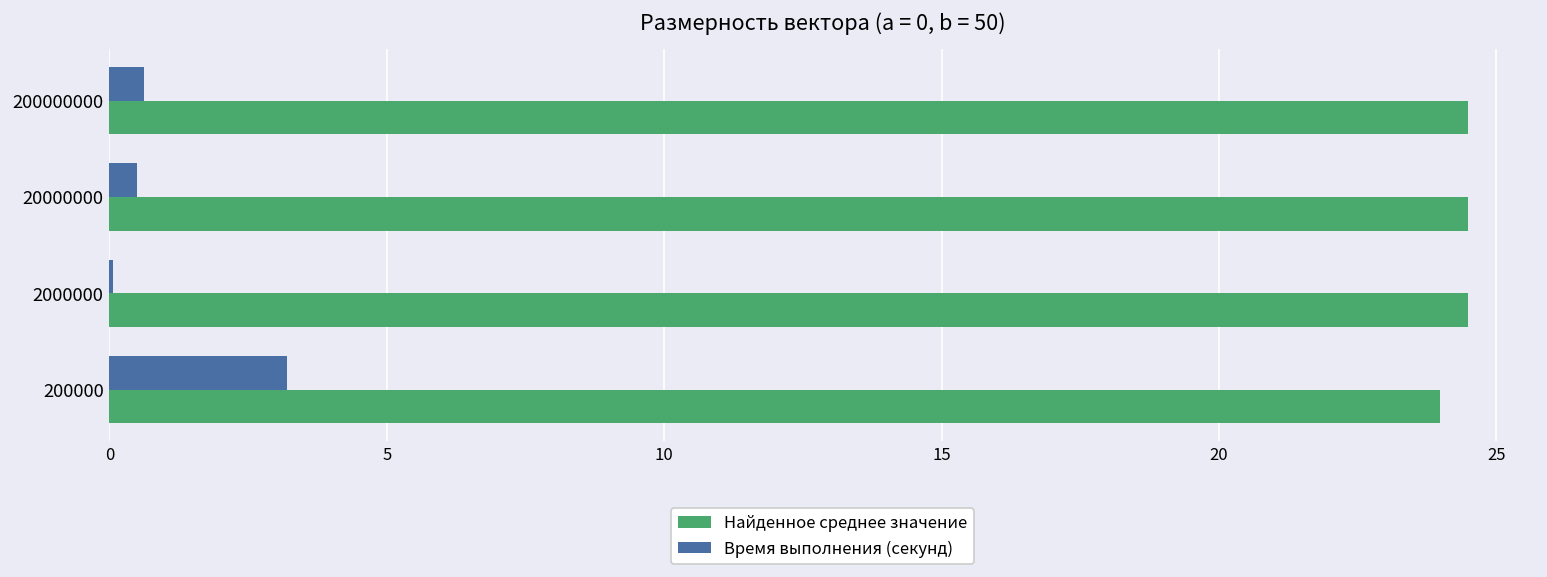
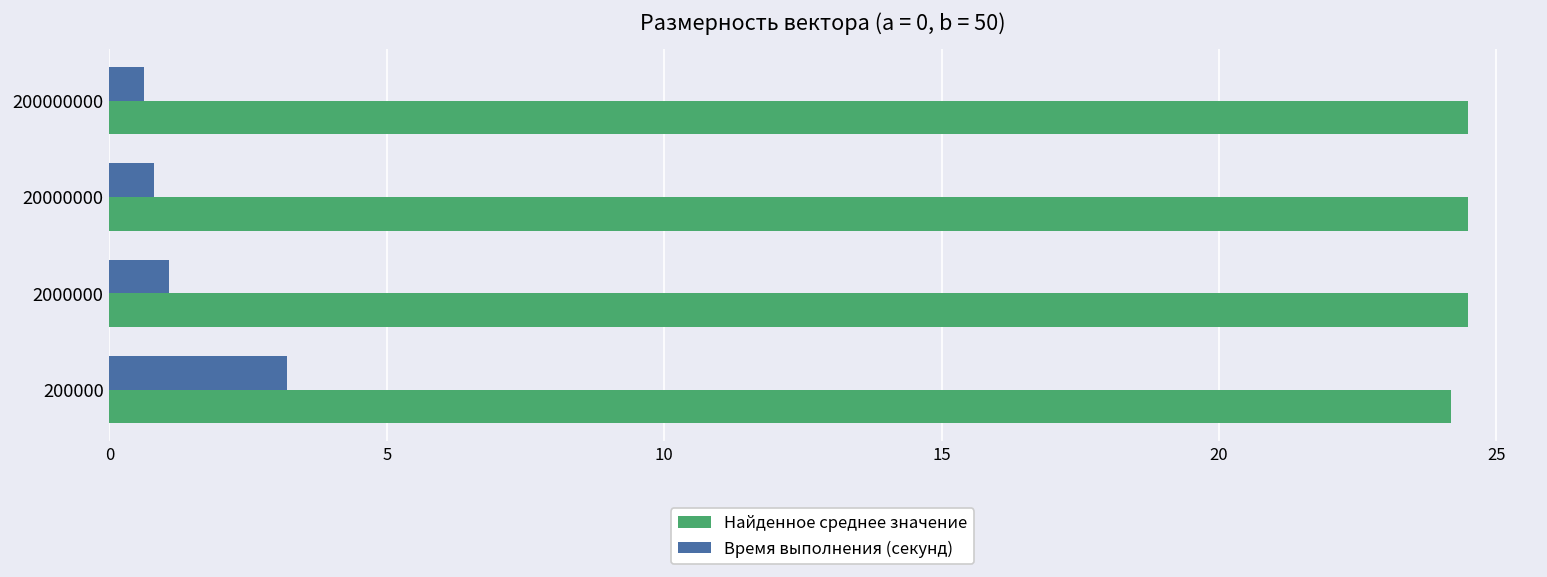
Время выполнения (секунд), 20000000: 0.5 -> 0.8
Время выполнения (секунд), 2000000: 0.1 -> 1.1
Найденное среднее значение, 200000: 24.0 -> 24.2
